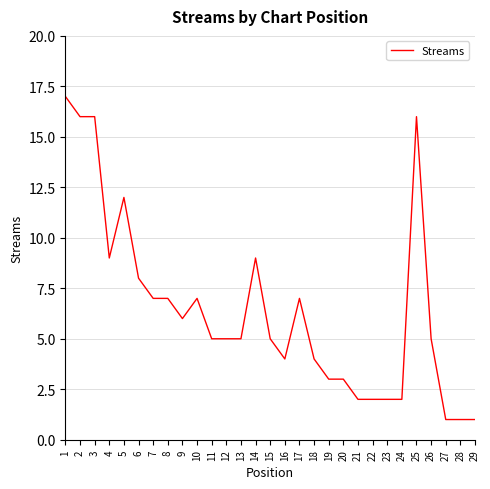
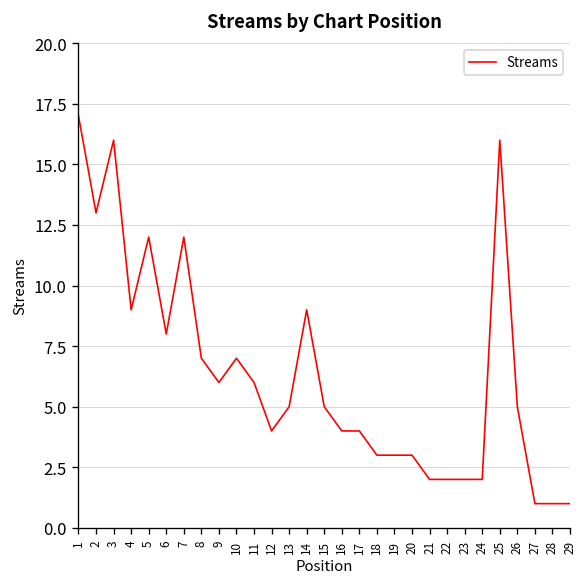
2: 16 -> 13
7: 7 -> 12
11: 5 -> 6
12: 5 -> 4
17: 7 -> 4
18: 4 -> 3
